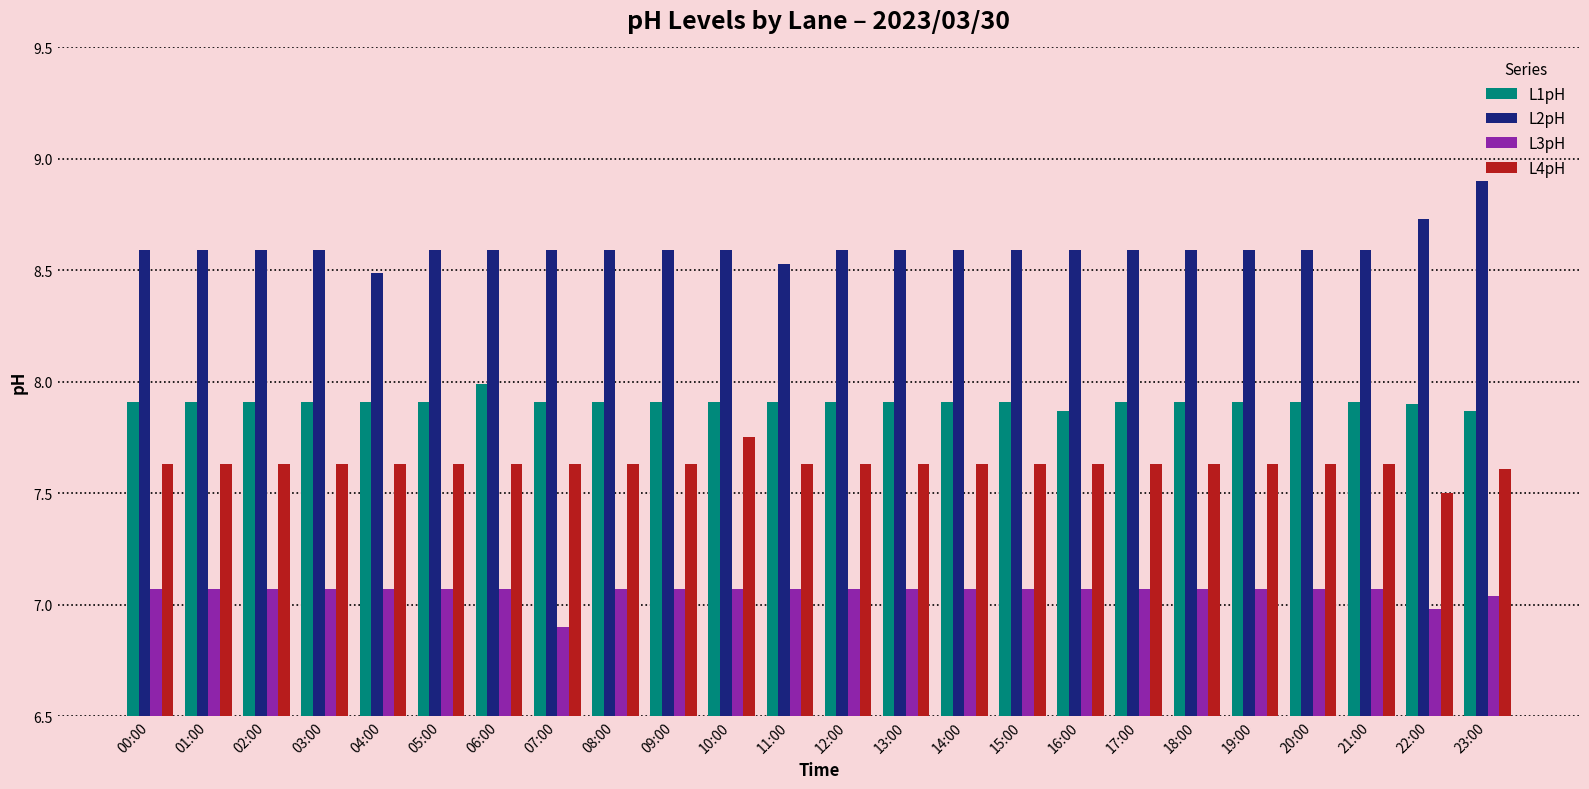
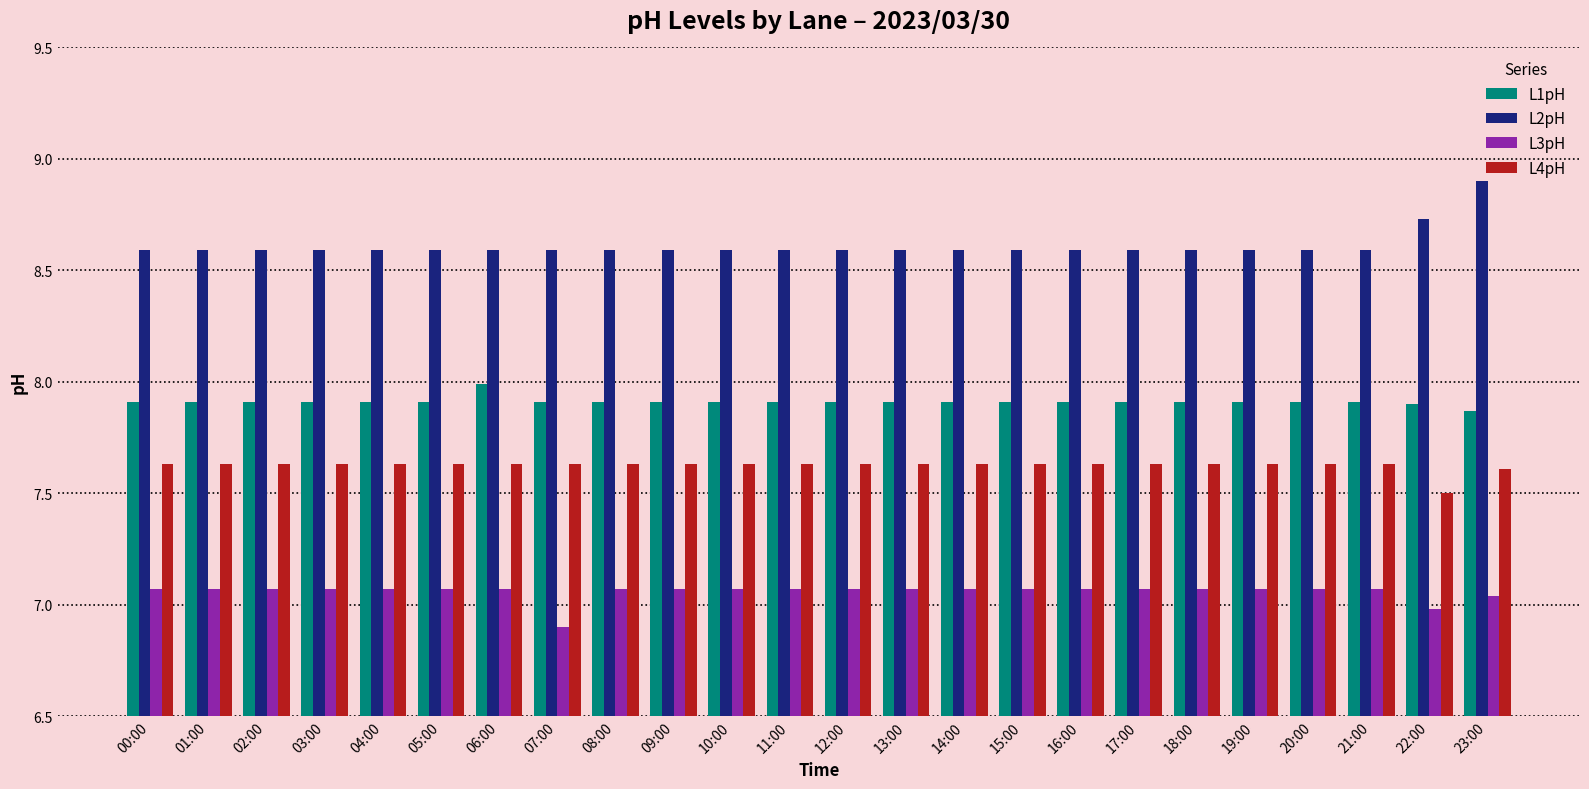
L2pH, 04:00: 8.49 -> 8.59
L4pH, 10:00: 7.75 -> 7.63
L2pH, 11:00: 8.53 -> 8.59
L1pH, 16:00: 7.87 -> 7.91
